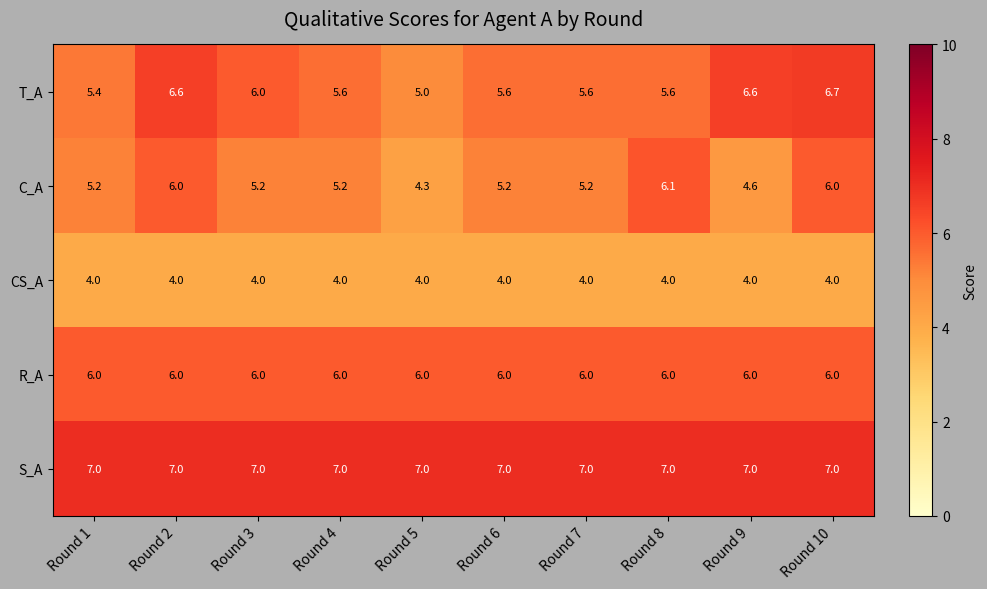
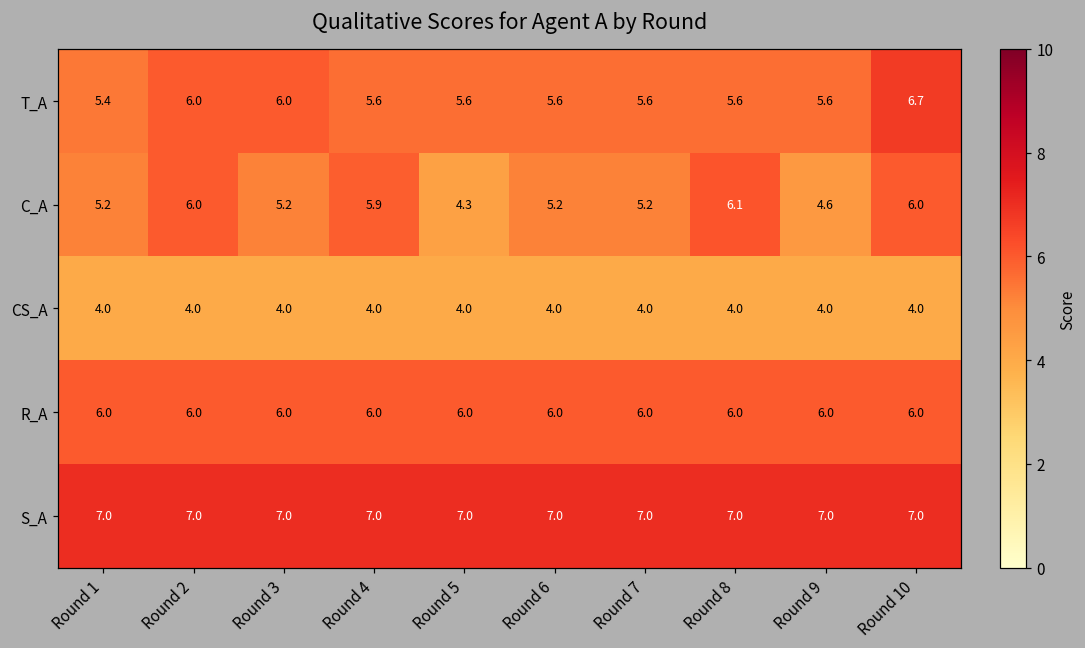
T_A, Round 2: 6.6 -> 6.0
T_A, Round 5: 5.0 -> 5.6
T_A, Round 9: 6.6 -> 5.6
C_A, Round 4: 5.2 -> 5.9
